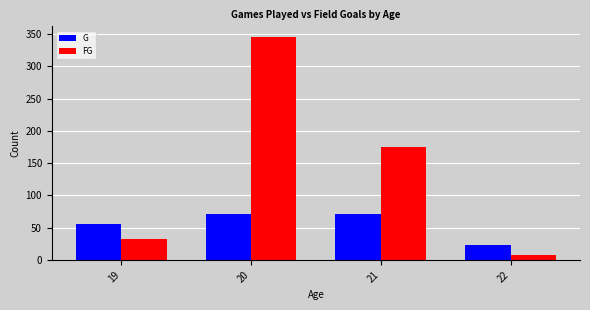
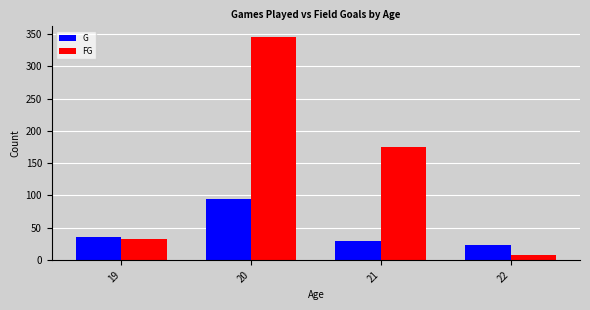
G, 19: 60 -> 40
G, 20: 70 -> 100
G, 21: 70 -> 30
